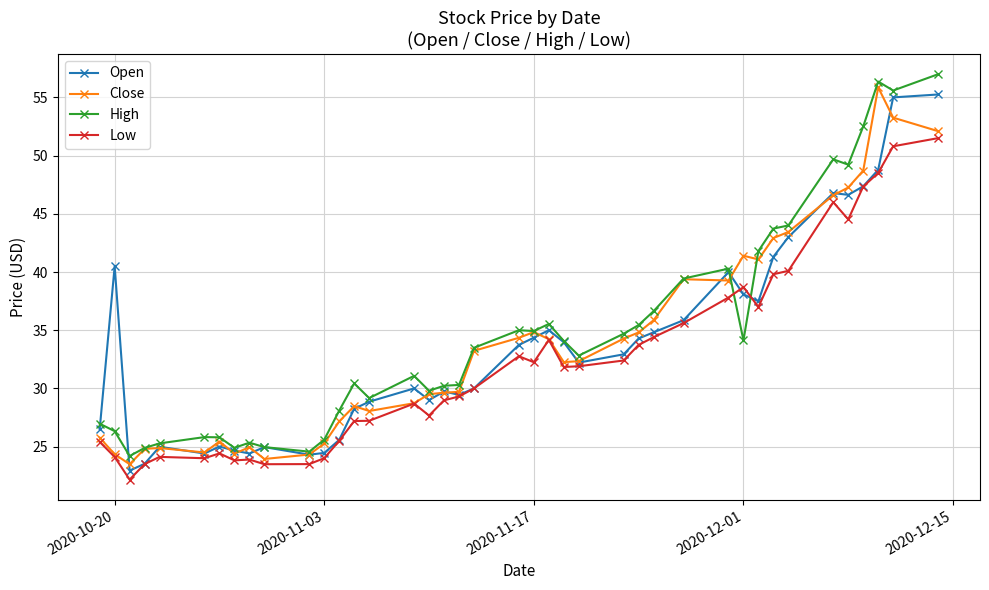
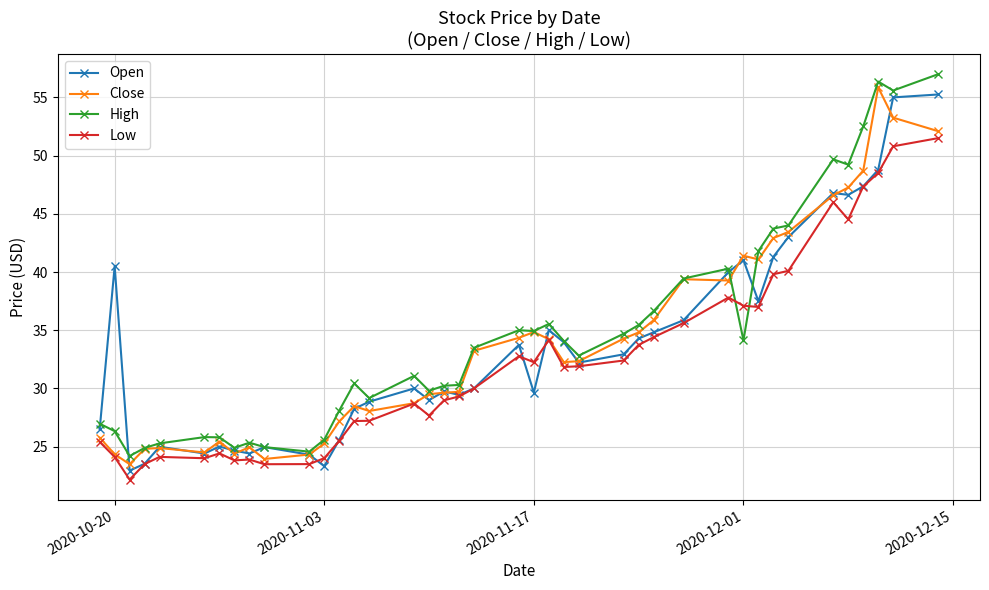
Open, 2020-11-03: 24.5 -> 23.3
Open, 2020-11-17: 34.4 -> 29.7
Open, 2020-12-01: 38.1 -> 41.0
Low, 2020-12-01: 38.7 -> 37.1
